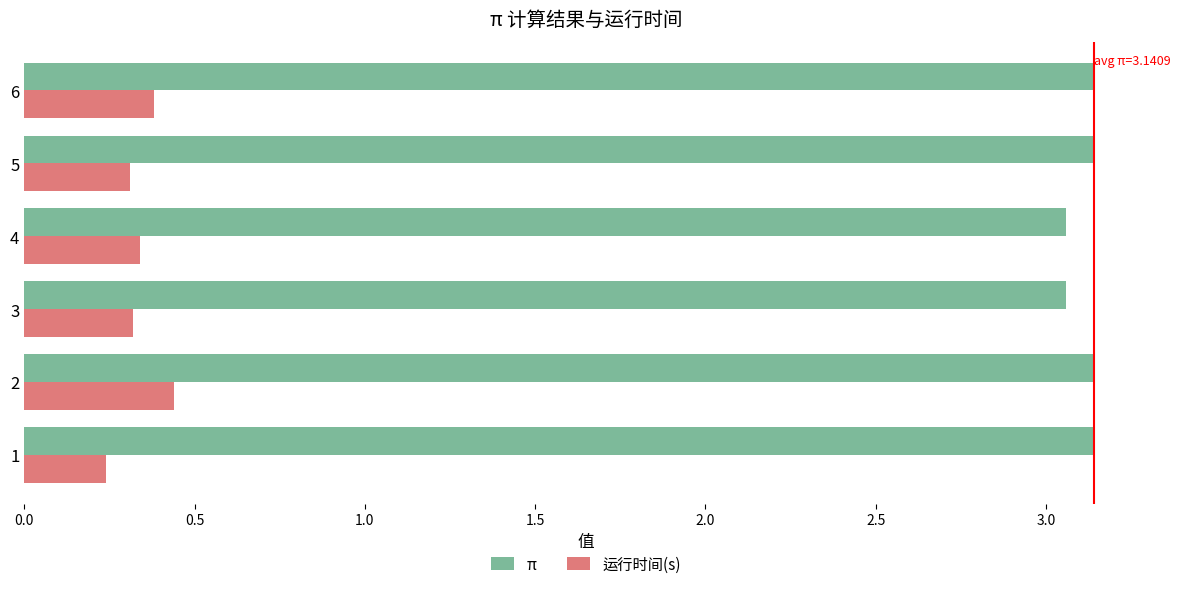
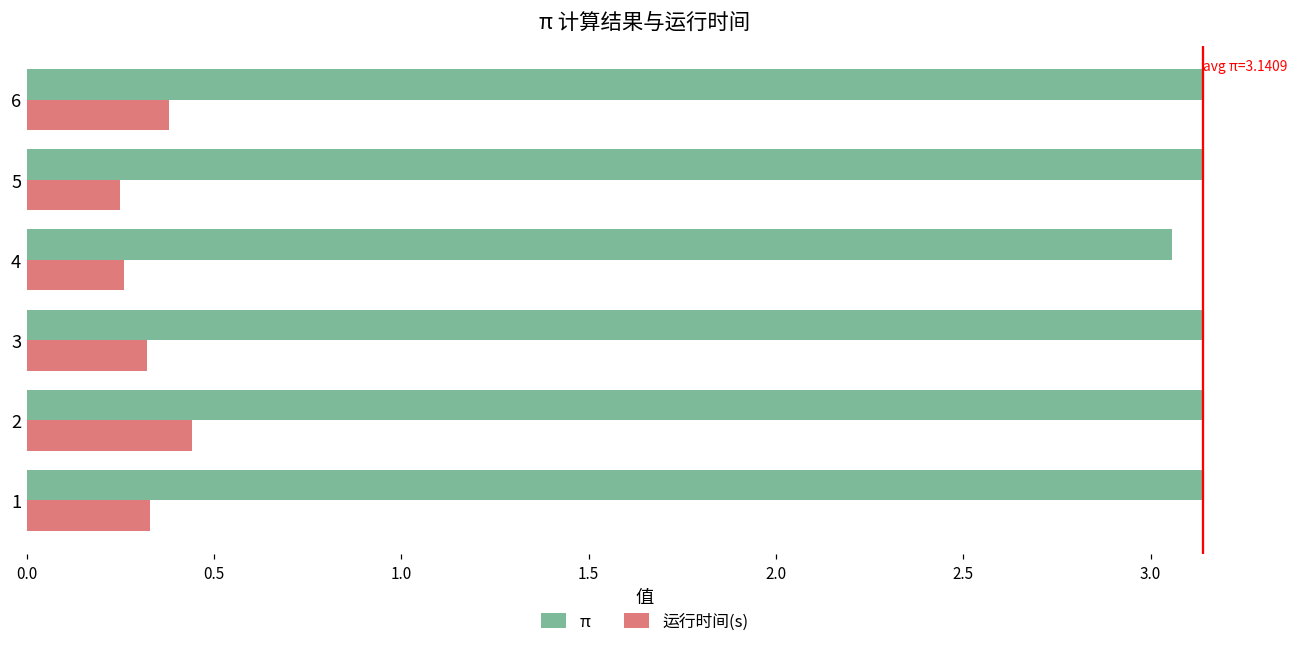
运行时间(s), 5: 0.31 -> 0.25
运行时间(s), 4: 0.34 -> 0.26
π, 3: 3.06 -> 3.14
运行时间(s), 1: 0.24 -> 0.33
